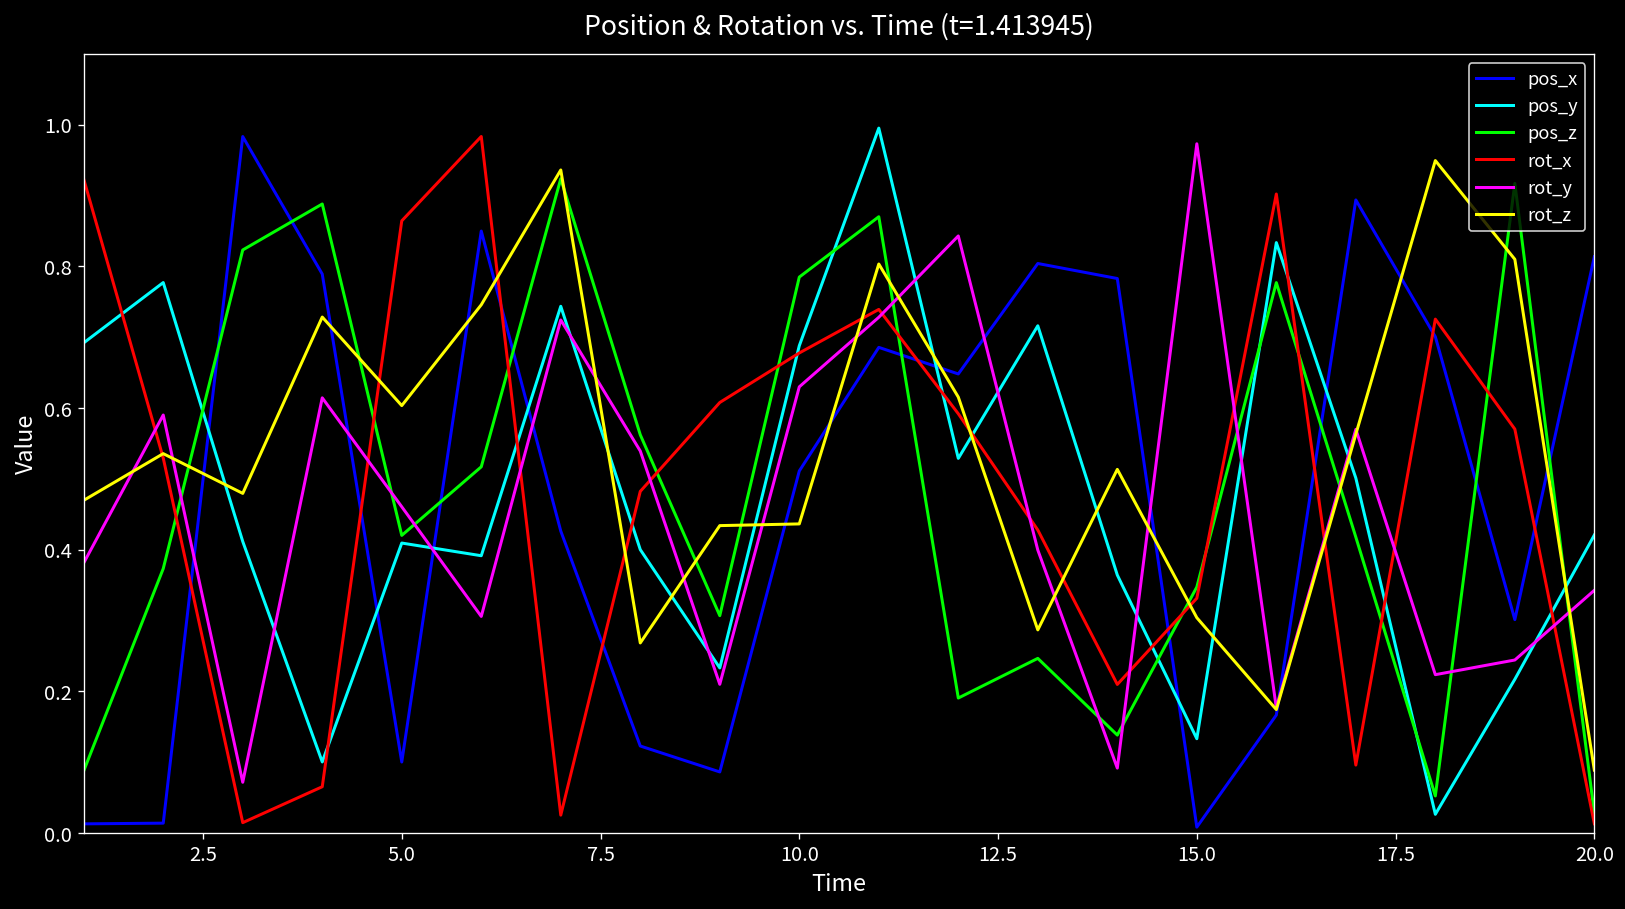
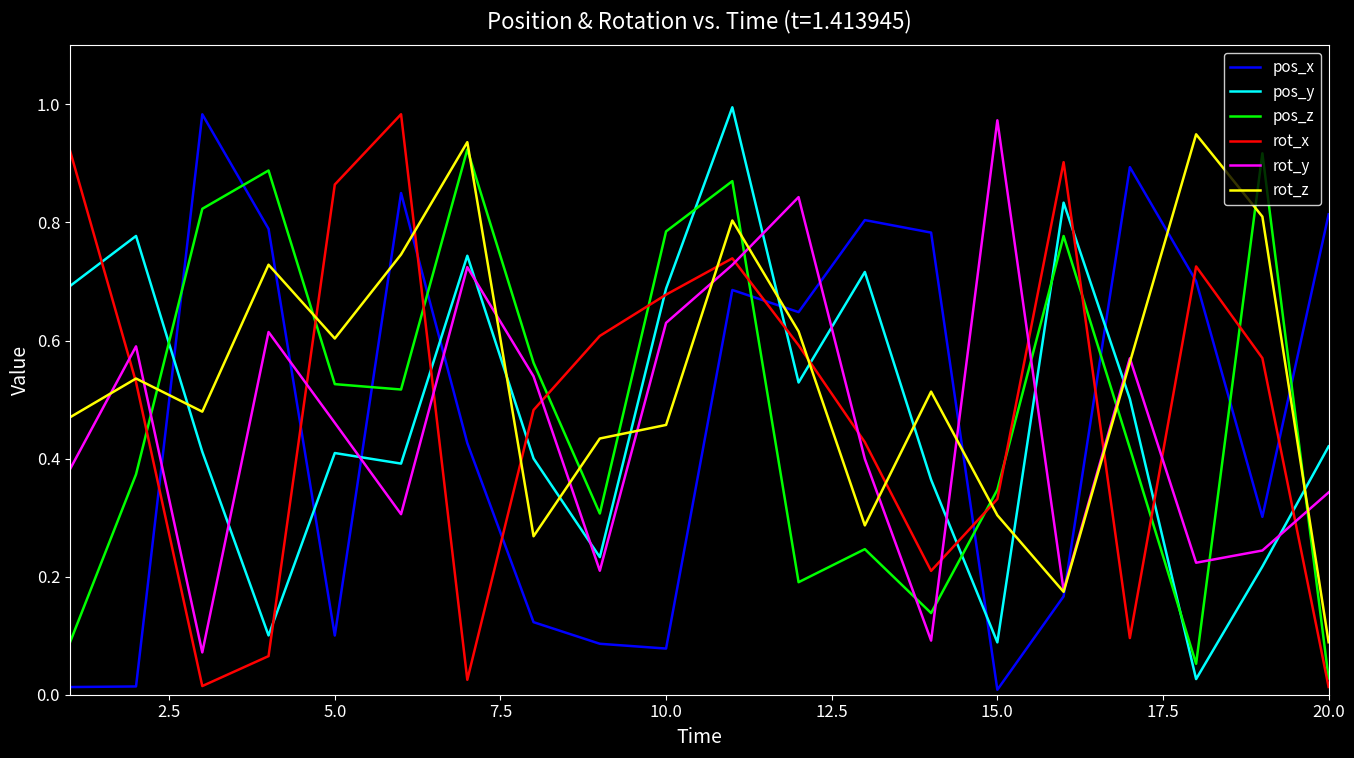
pos_z, 5.0: 0.42 -> 0.53
pos_x, 10.0: 0.51 -> 0.08
rot_z, 10.0: 0.44 -> 0.46
pos_y, 15.0: 0.13 -> 0.09
